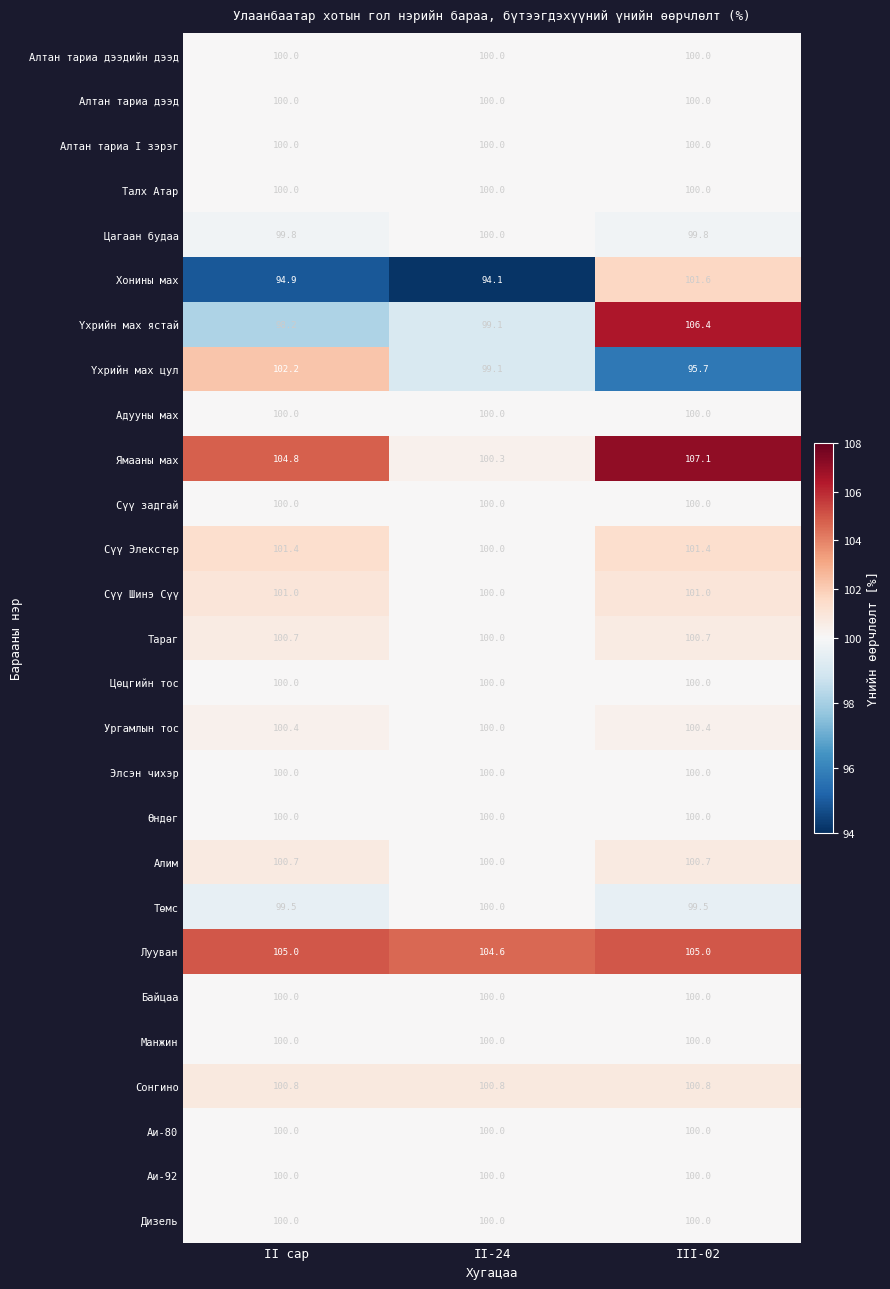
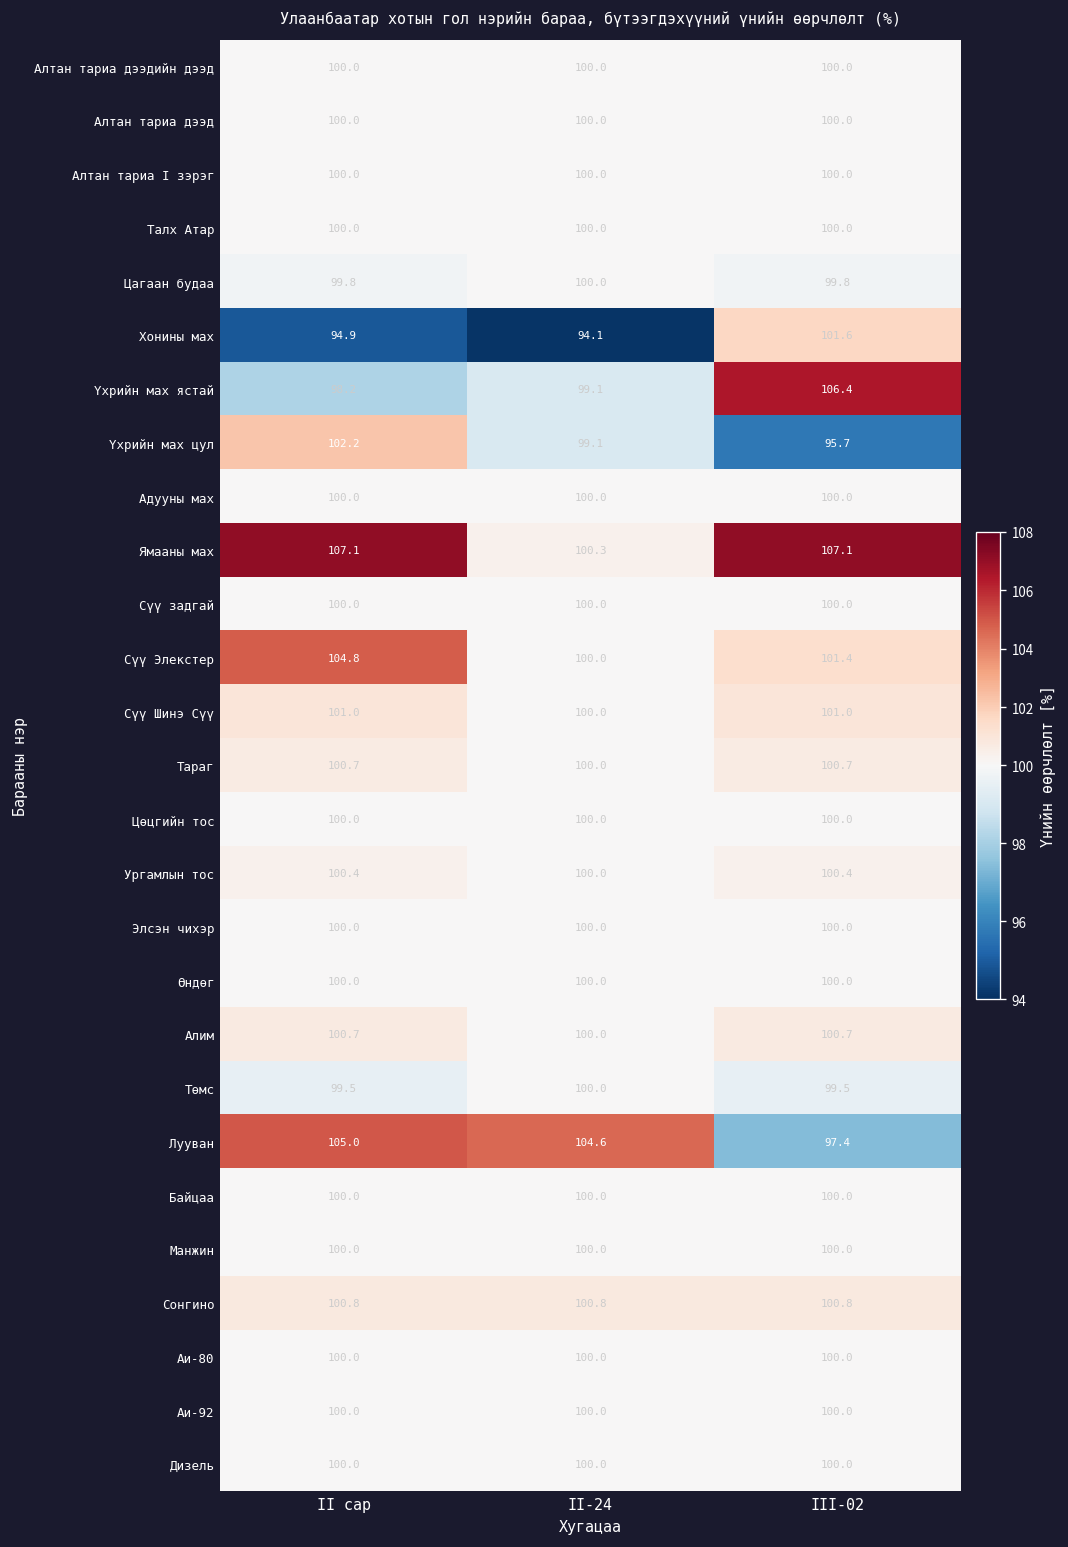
Ямааны мах, II сар: 104.8 -> 107.1
Сүү Элекстер, II сар: 101.4 -> 104.8
Лууван, III-02: 105.0 -> 97.4
